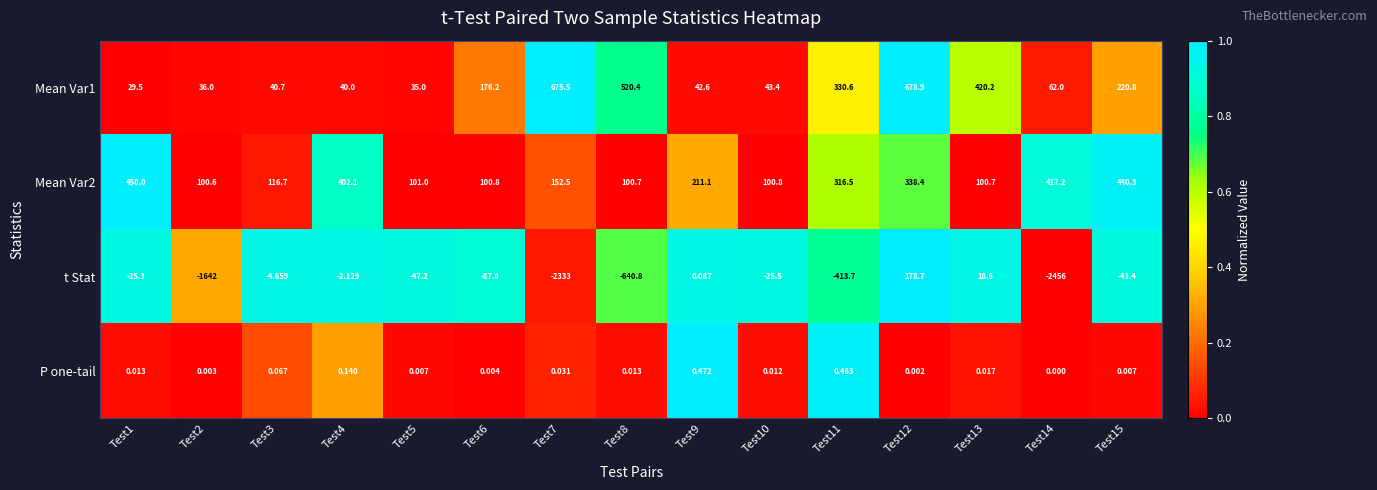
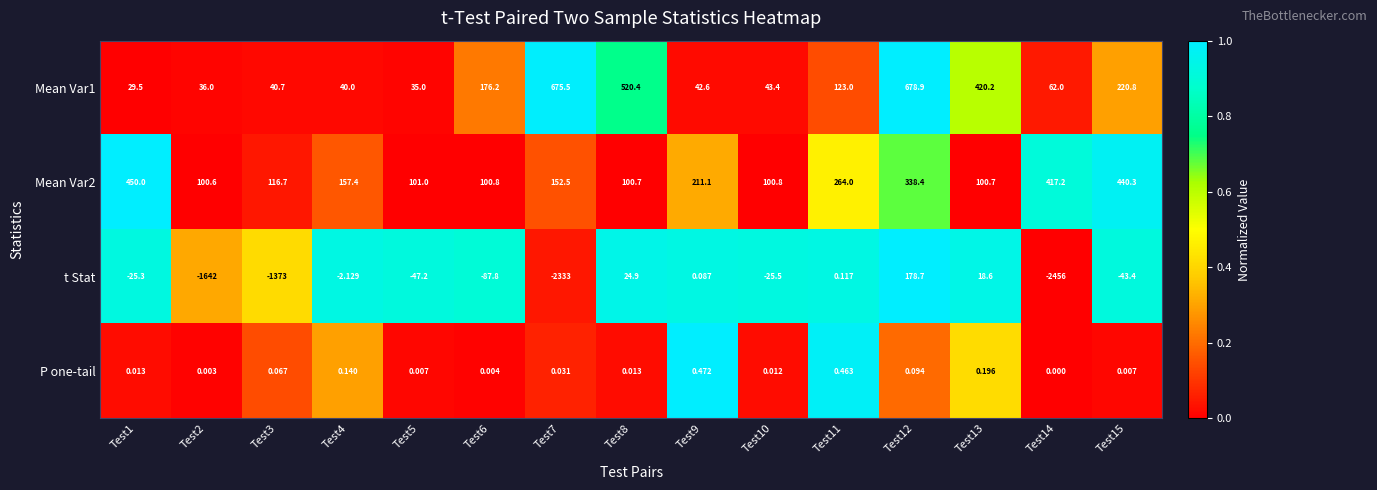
Mean Var1, Test11: 330.6 -> 123.0
Mean Var2, Test4: 402.1 -> 157.4
Mean Var2, Test11: 316.5 -> 264.0
t Stat, Test3: -4.659 -> -1373
t Stat, Test8: -640.8 -> 24.9
t Stat, Test11: -413.7 -> 0.117
P one-tail, Test12: 0.002 -> 0.094
P one-tail, Test13: 0.017 -> 0.196
